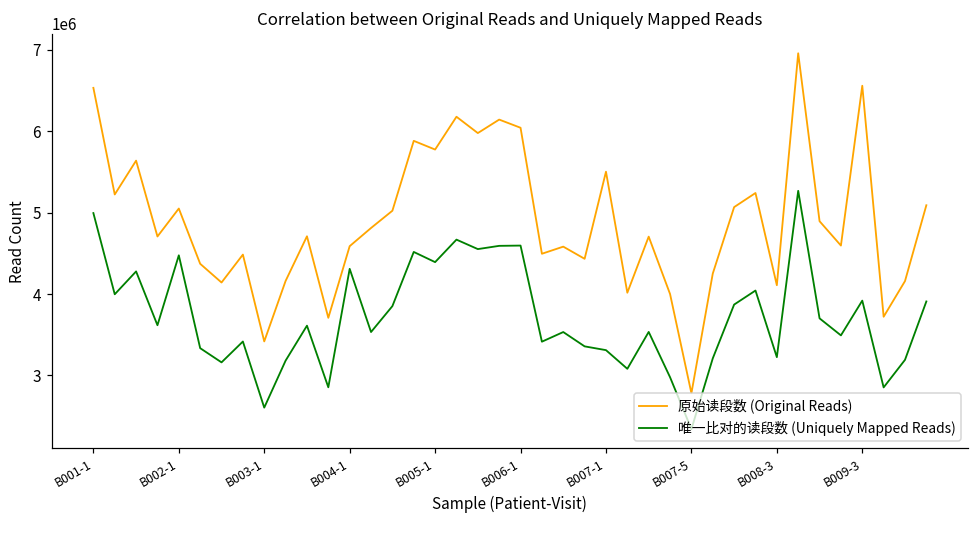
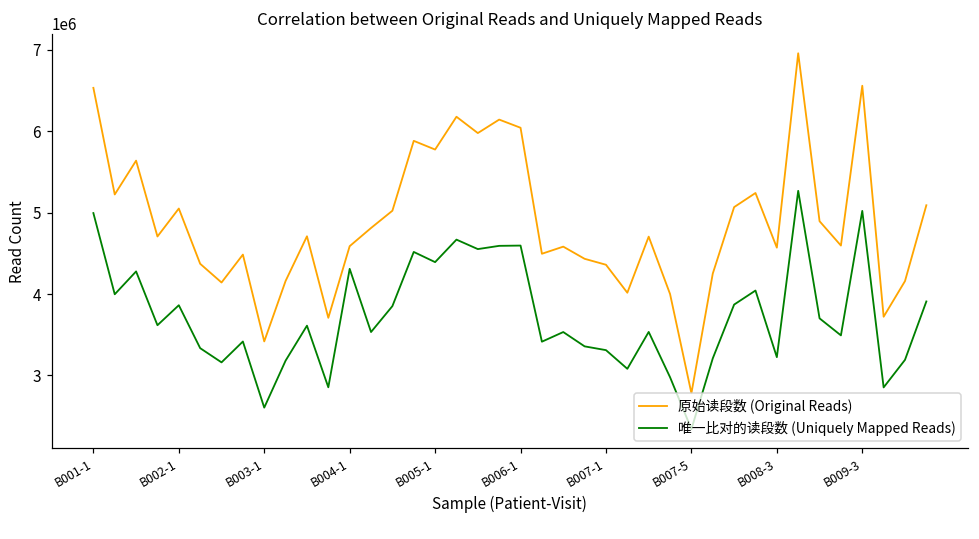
唯一比对的读段数 (Uniquely Mapped Reads), B002-1: 4500000 -> 3900000
原始读段数 (Original Reads), B007-1: 5500000 -> 4400000
原始读段数 (Original Reads), B008-3: 4100000 -> 4600000
唯一比对的读段数 (Uniquely Mapped Reads), B009-3: 3900000 -> 5000000
